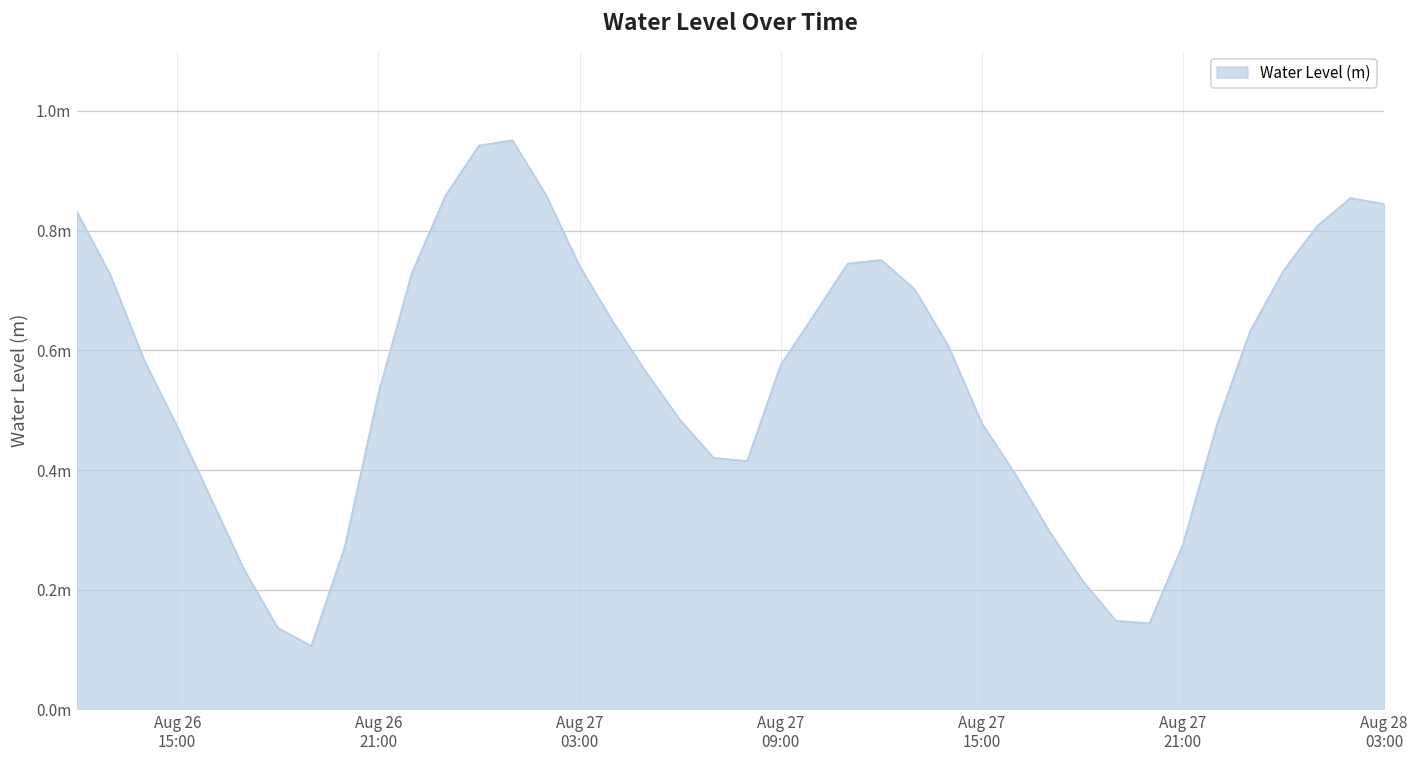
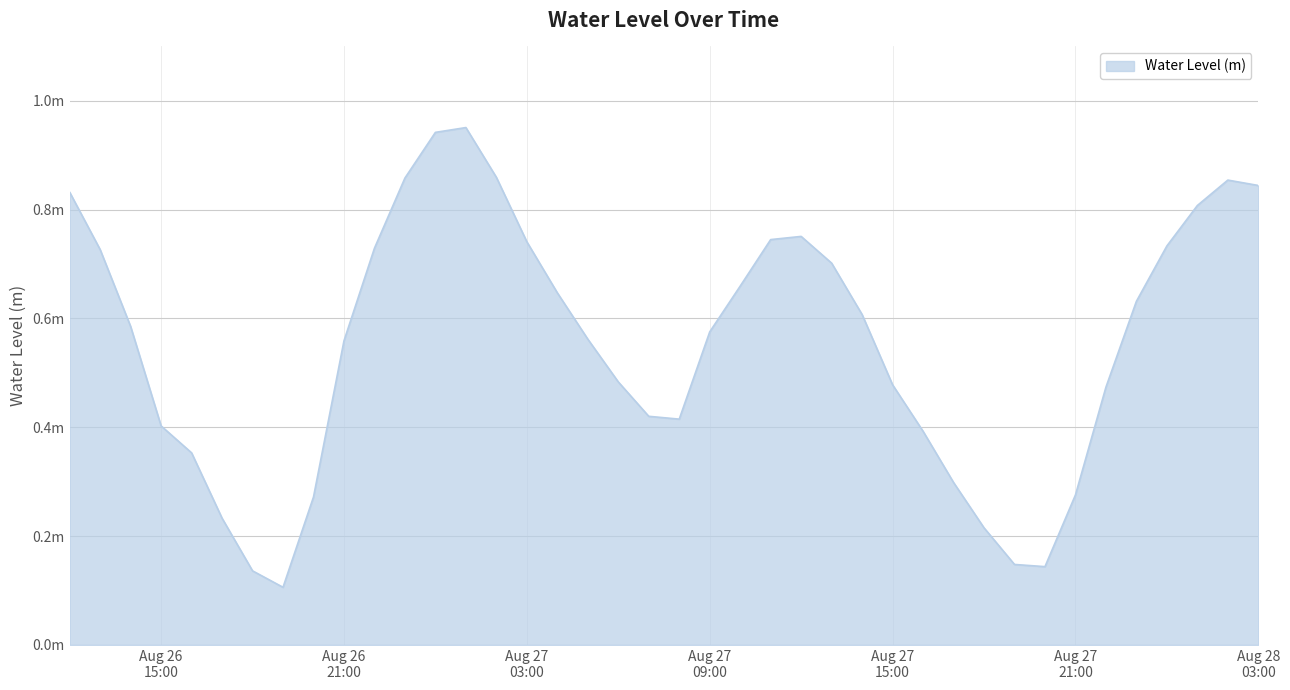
Aug 26 15:00: 0.47m -> 0.40m
Aug 26 21:00: 0.53m -> 0.56m
